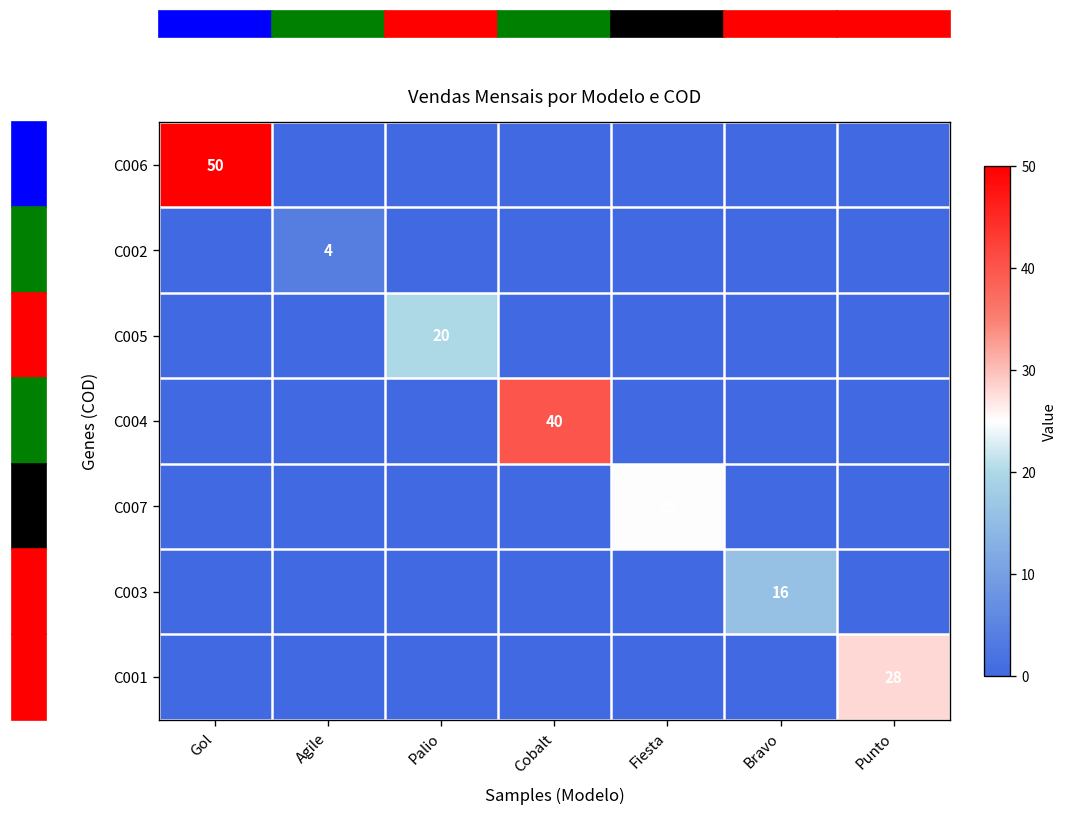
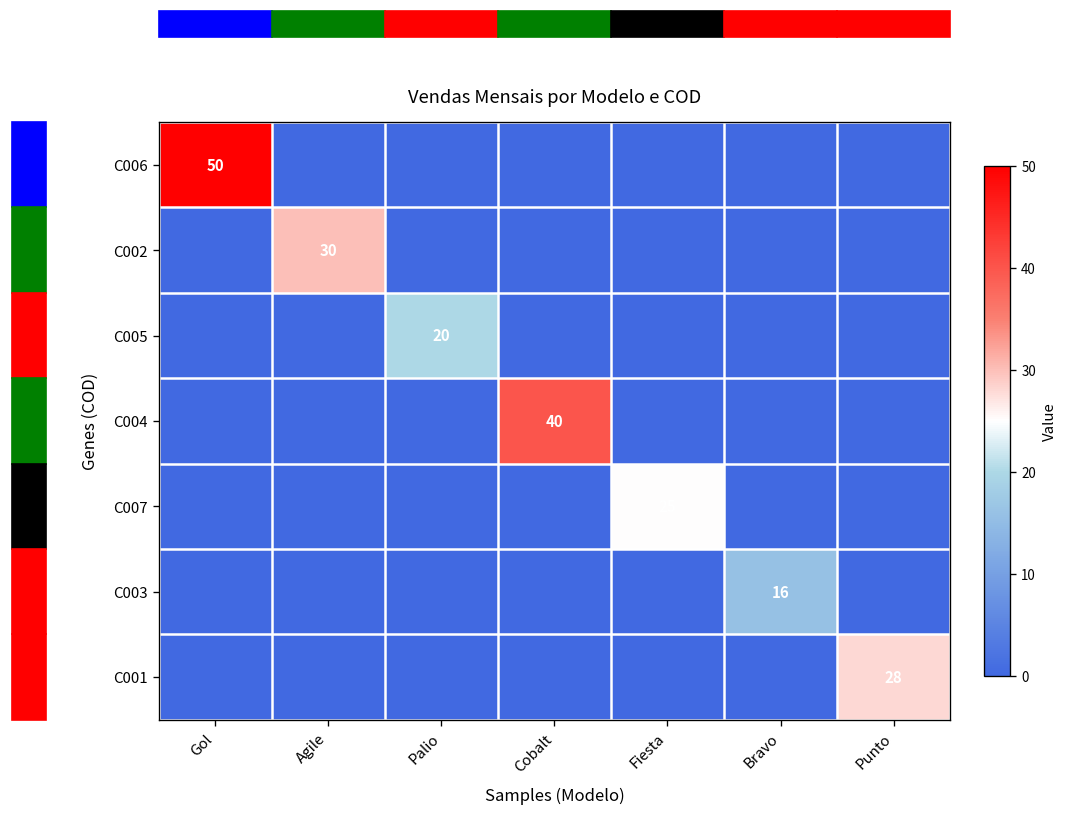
C002, Agile: 4 -> 30
